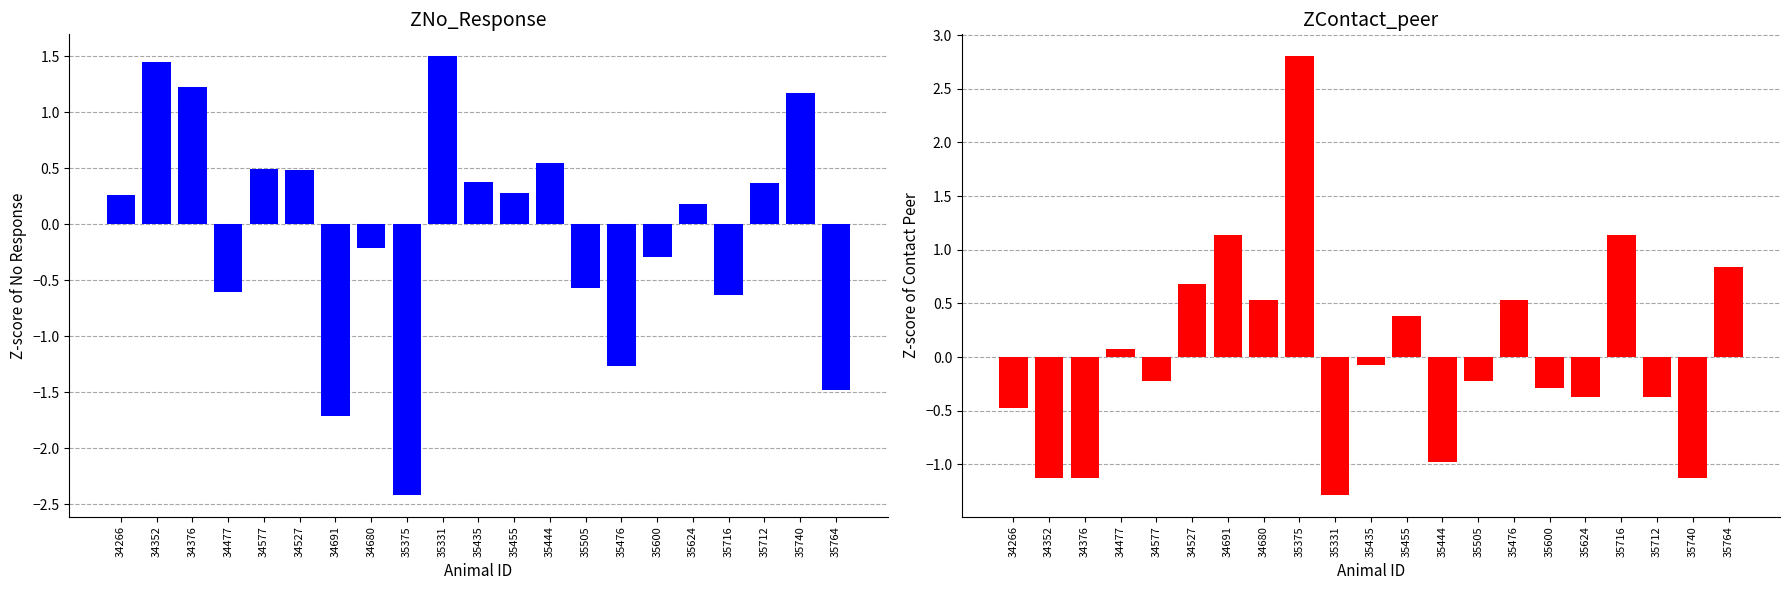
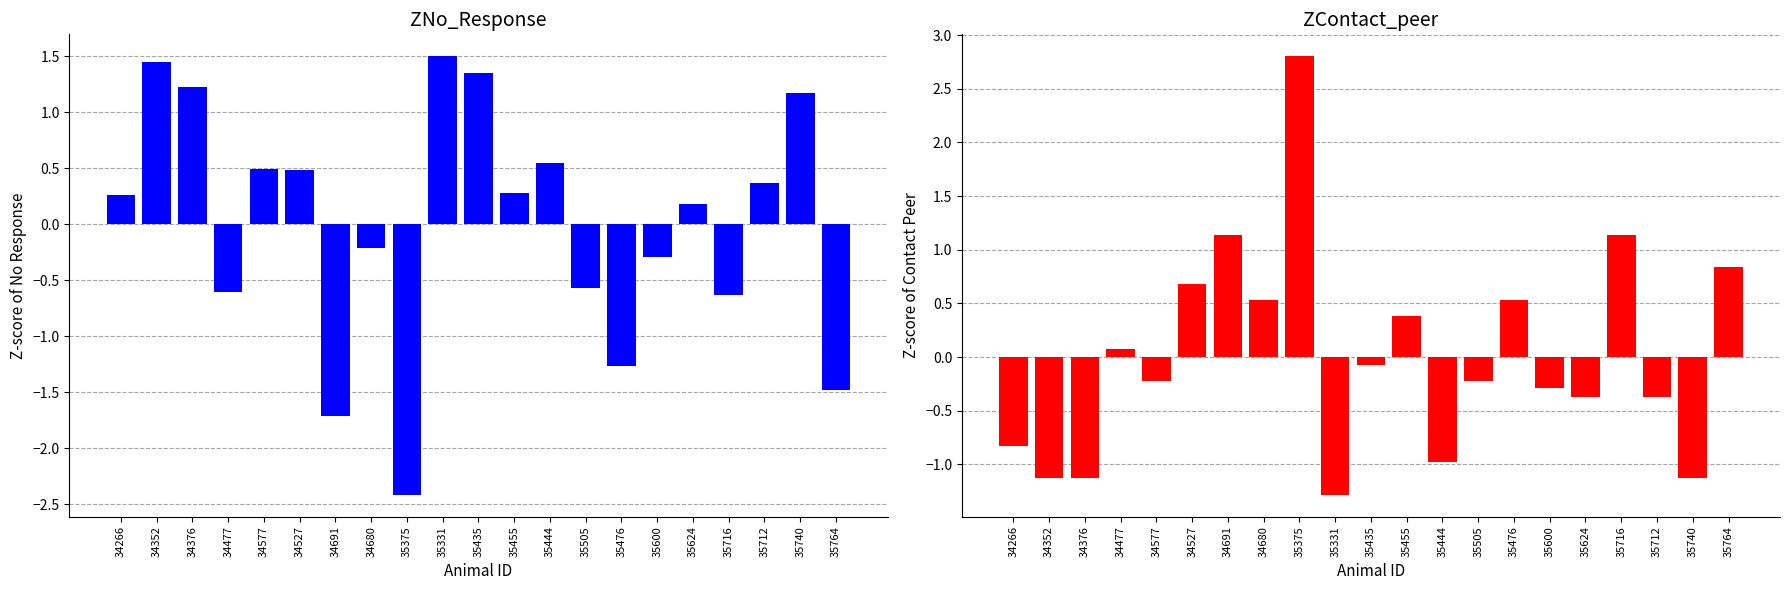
ZNo_Response, 35435: 0.38 -> 1.35
ZContact_peer, 34266: -0.47 -> -0.83
